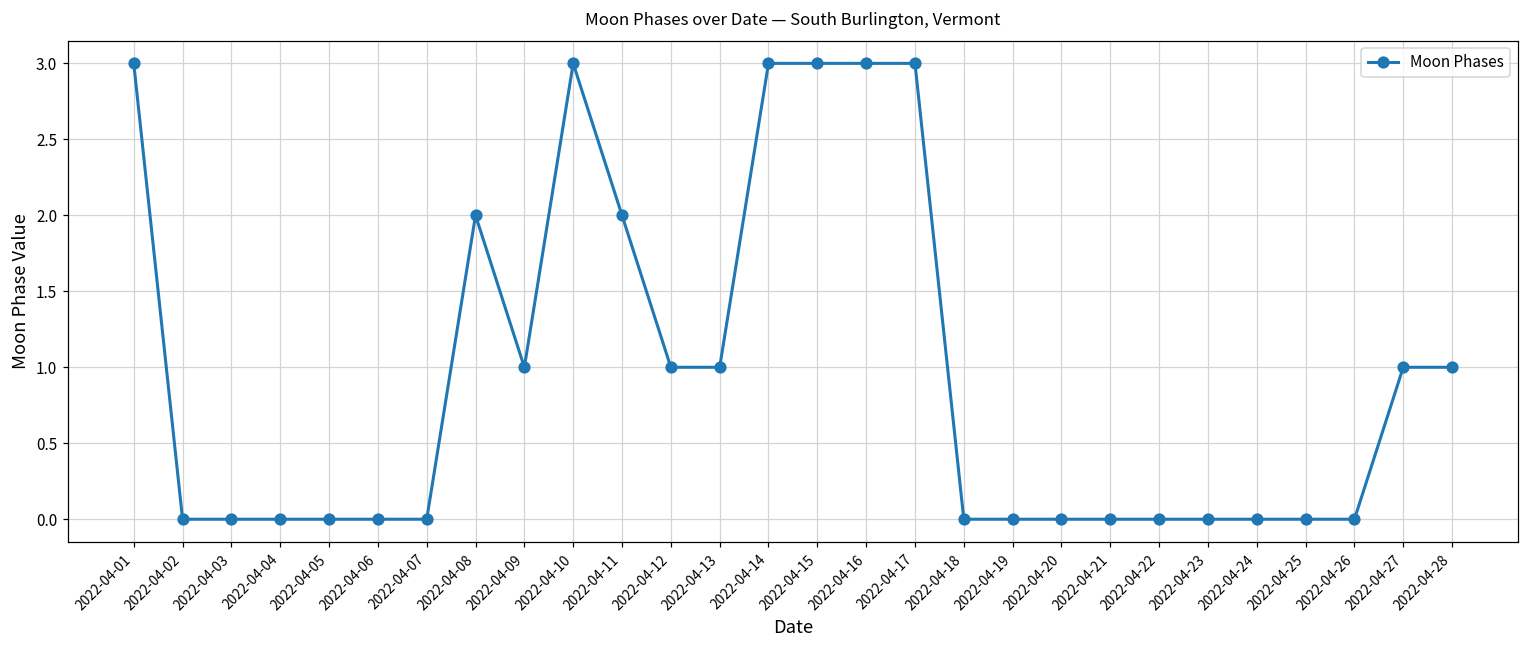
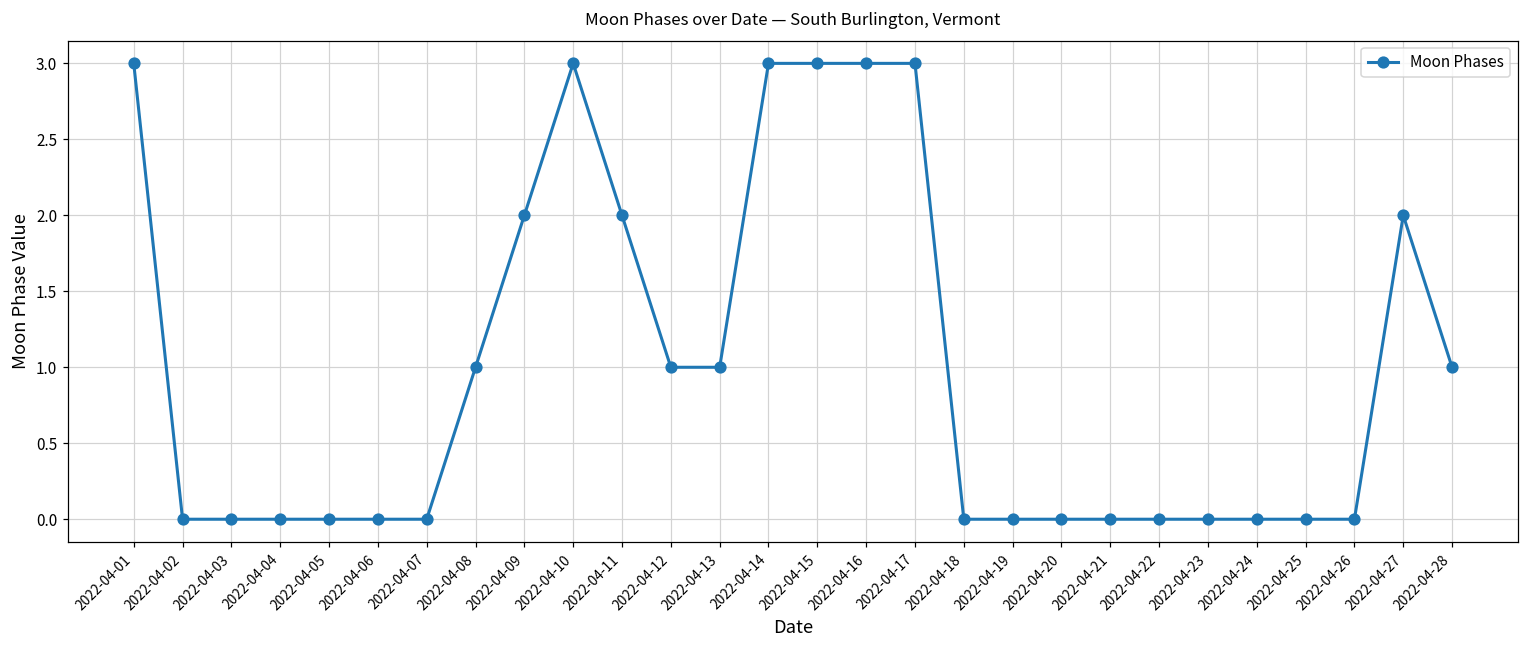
2022-04-08: 2 -> 1
2022-04-09: 1 -> 2
2022-04-27: 1 -> 2
